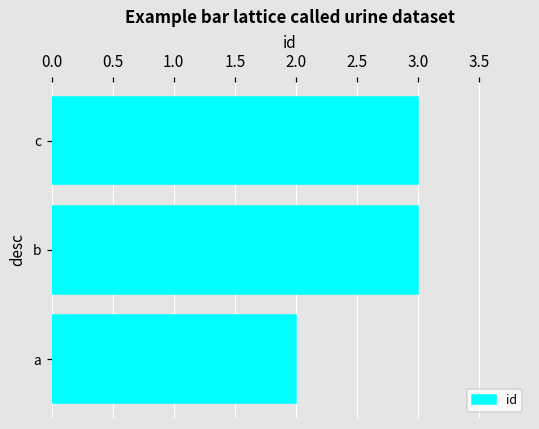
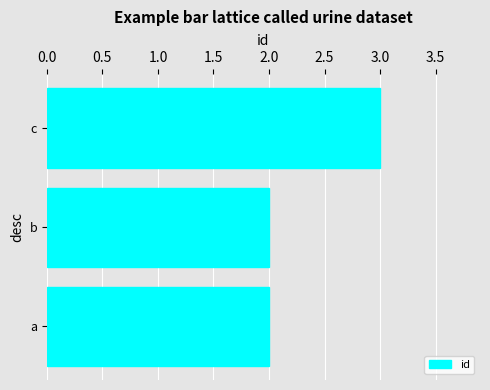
b: 3 -> 2
